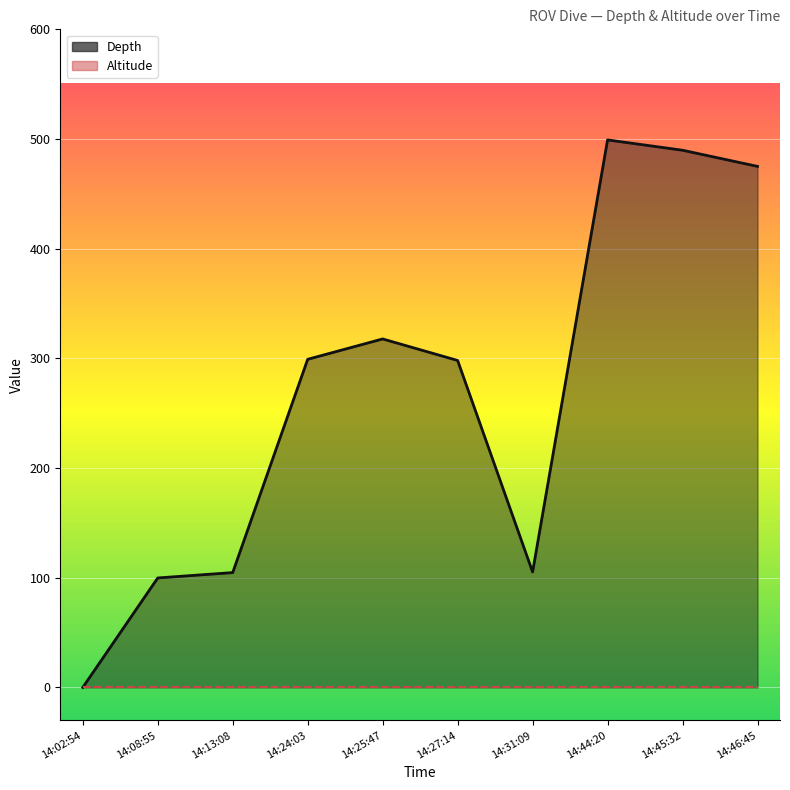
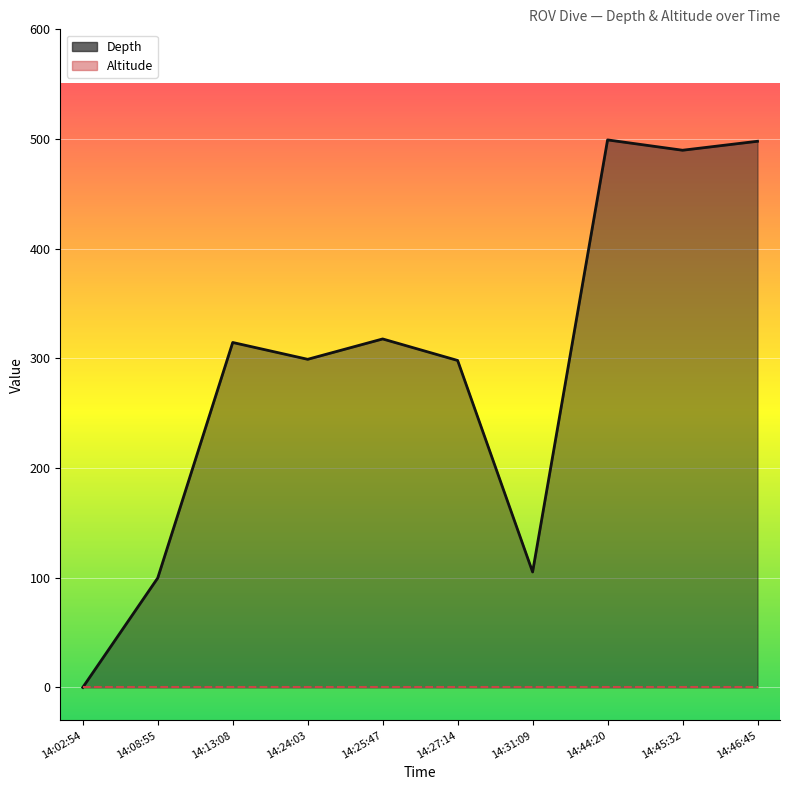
Depth, 14:13:08: 105 -> 314
Depth, 14:46:45: 475 -> 498
